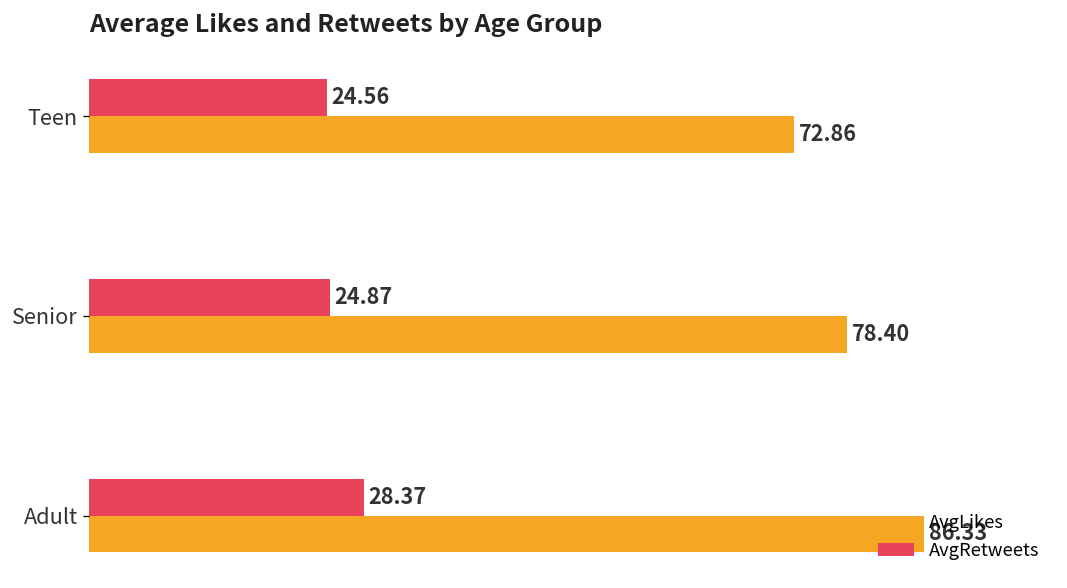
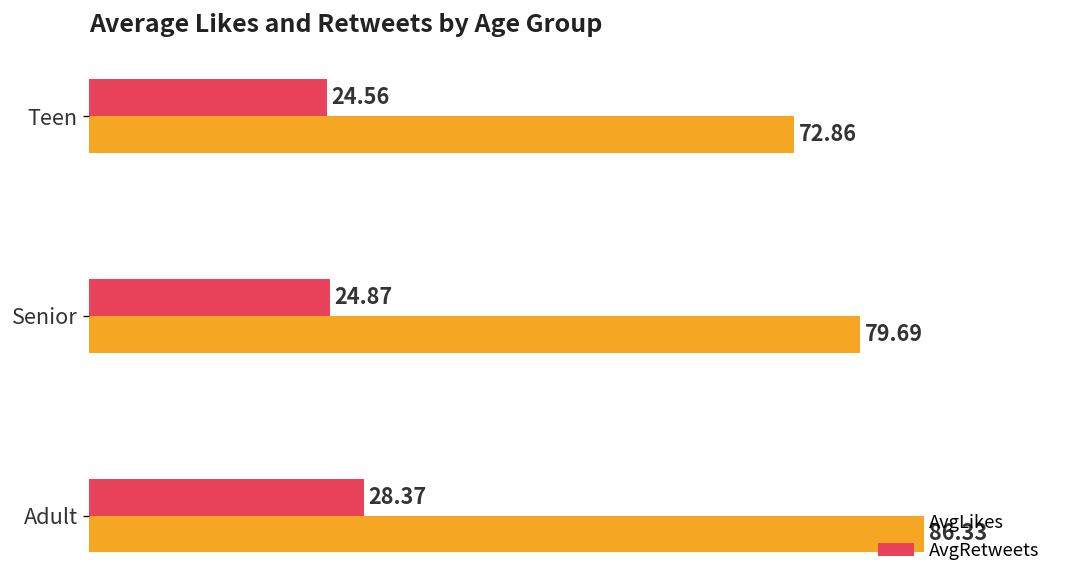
AvgLikes, Senior: 78.40 -> 79.69
